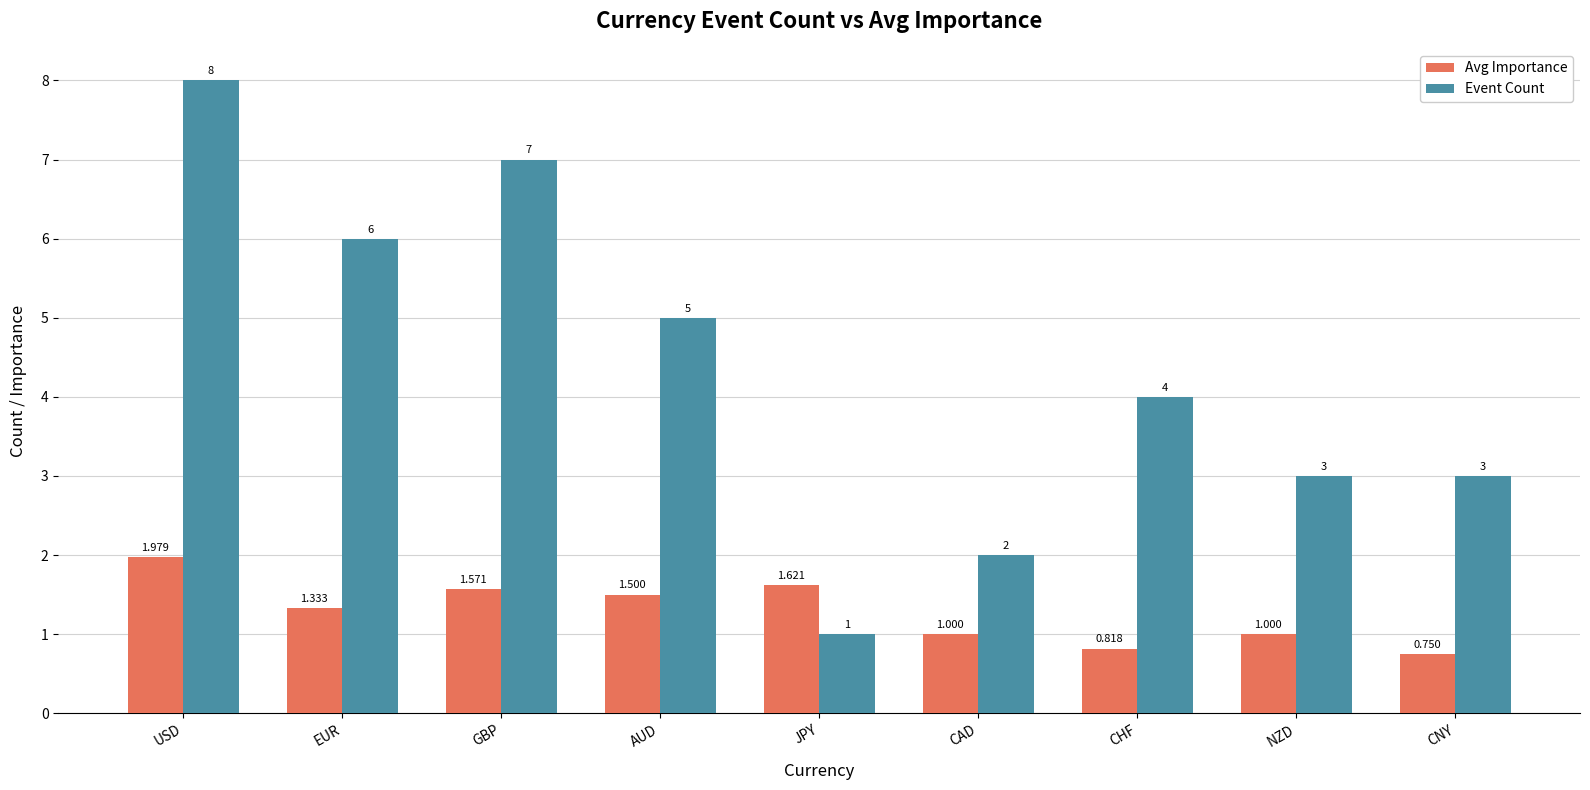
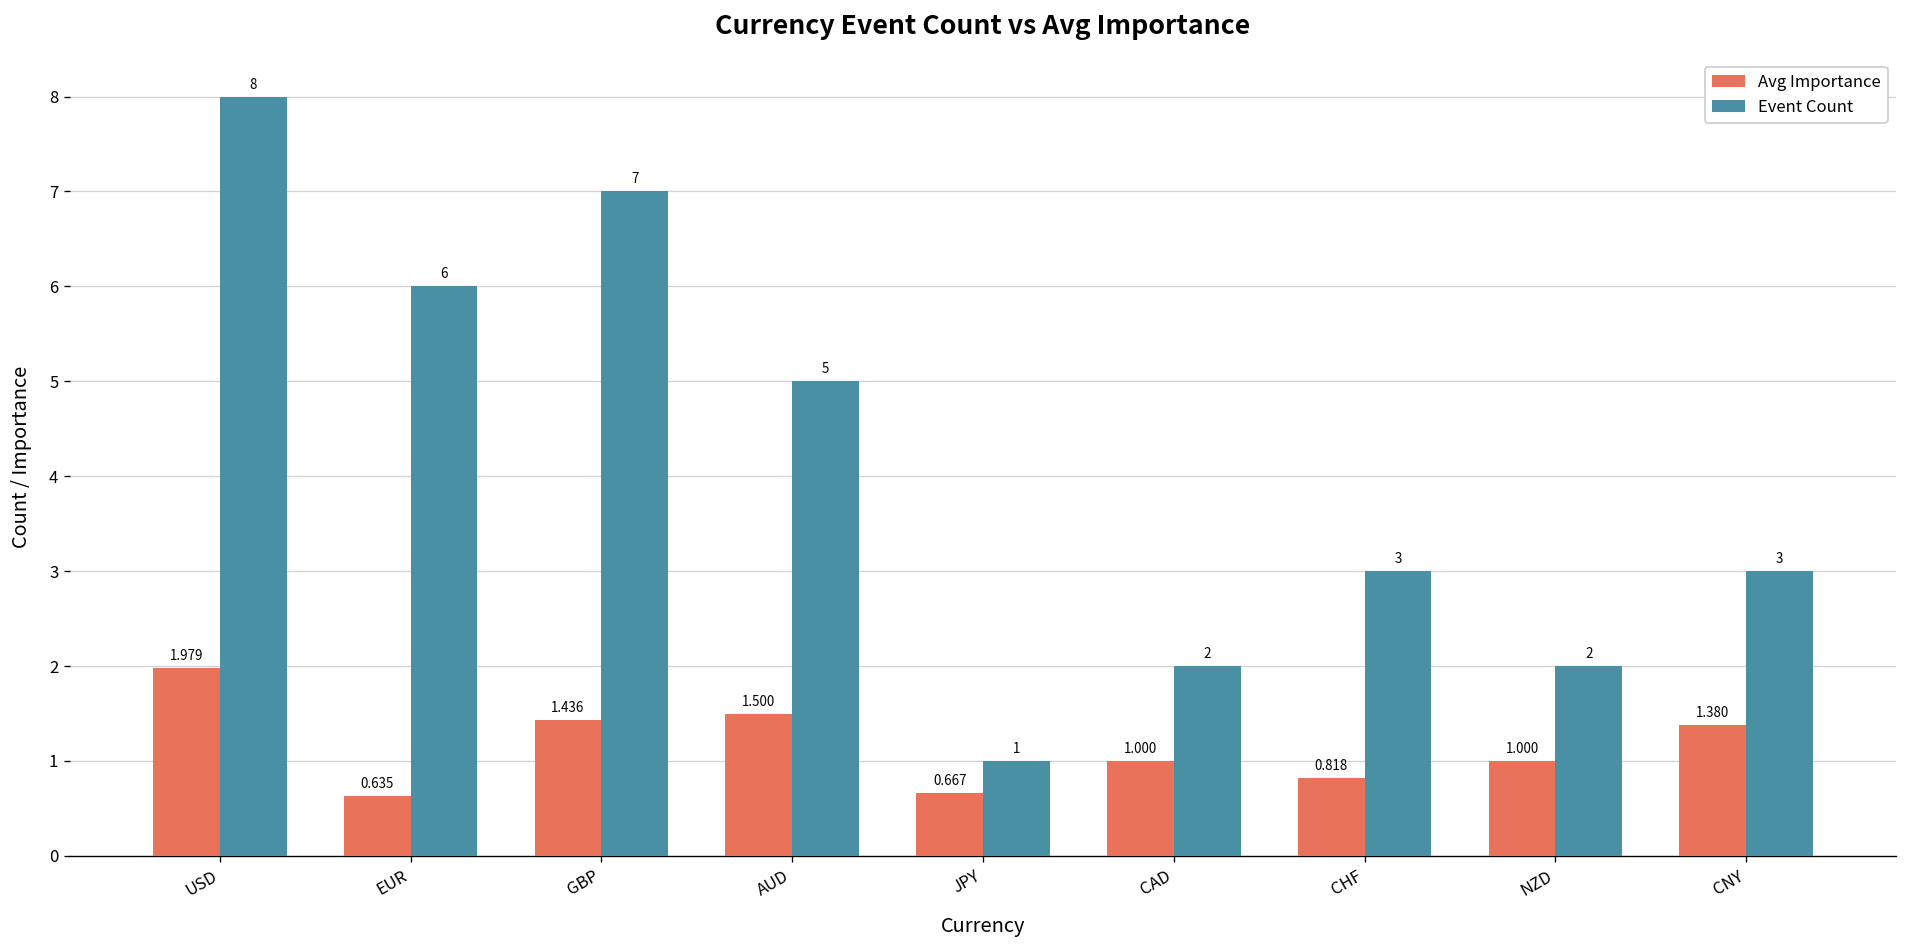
Avg Importance, EUR: 1.333 -> 0.635
Avg Importance, GBP: 1.571 -> 1.436
Avg Importance, JPY: 1.621 -> 0.667
Event Count, CHF: 4 -> 3
Event Count, NZD: 3 -> 2
Avg Importance, CNY: 0.750 -> 1.380
